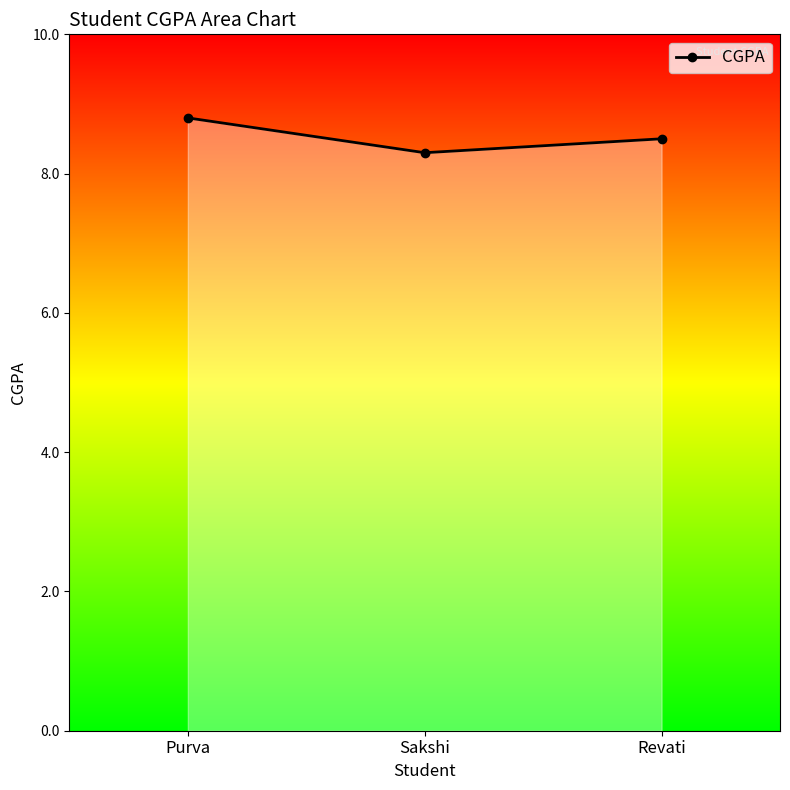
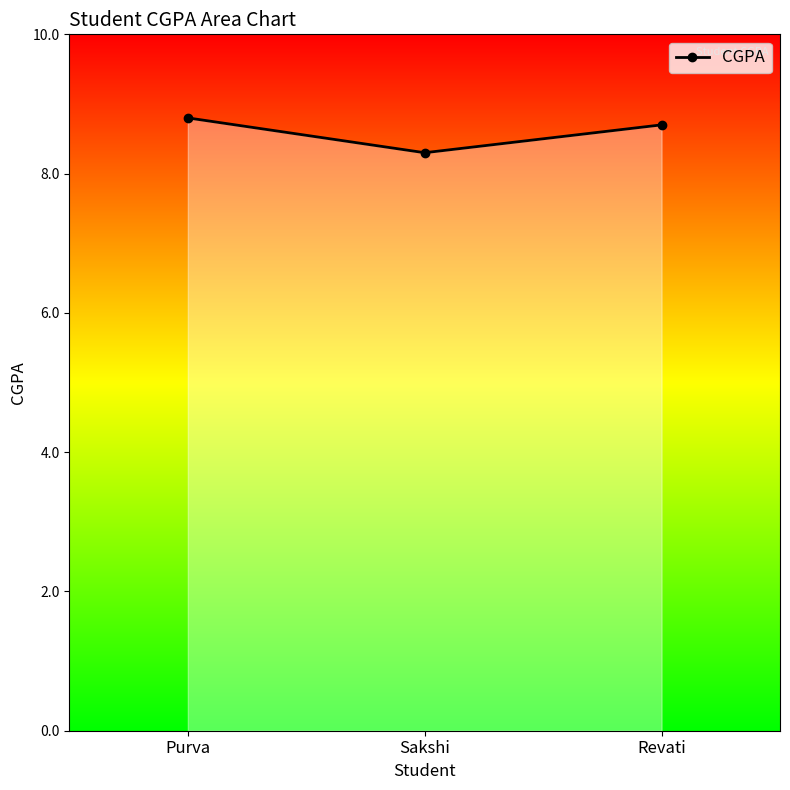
Revati: 8.5 -> 8.7
